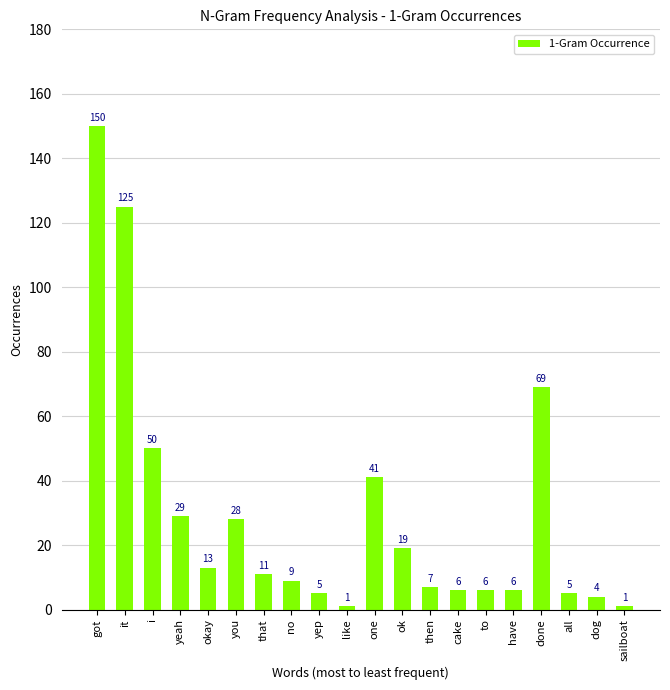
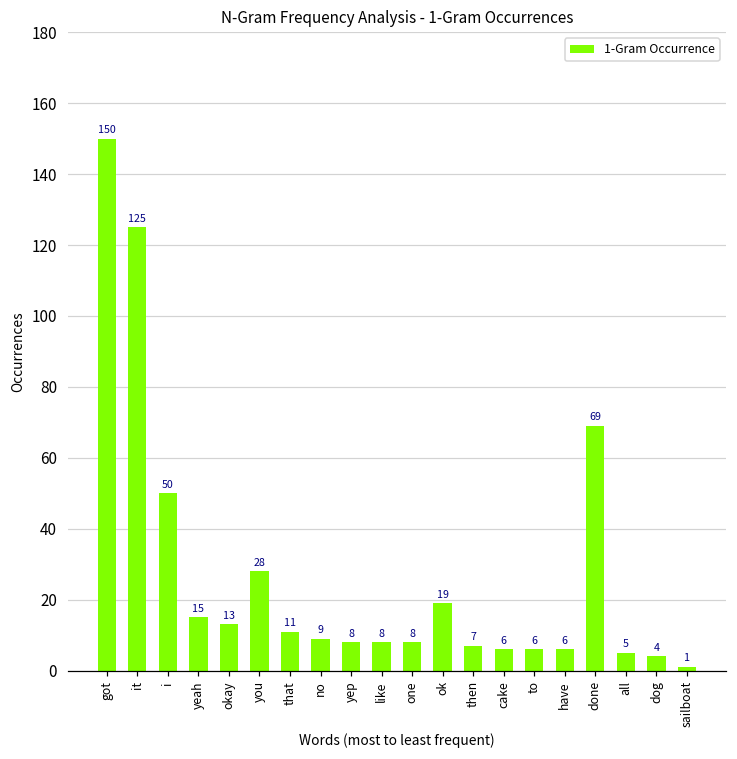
yeah: 29 -> 15
yep: 5 -> 8
like: 1 -> 8
one: 41 -> 8
